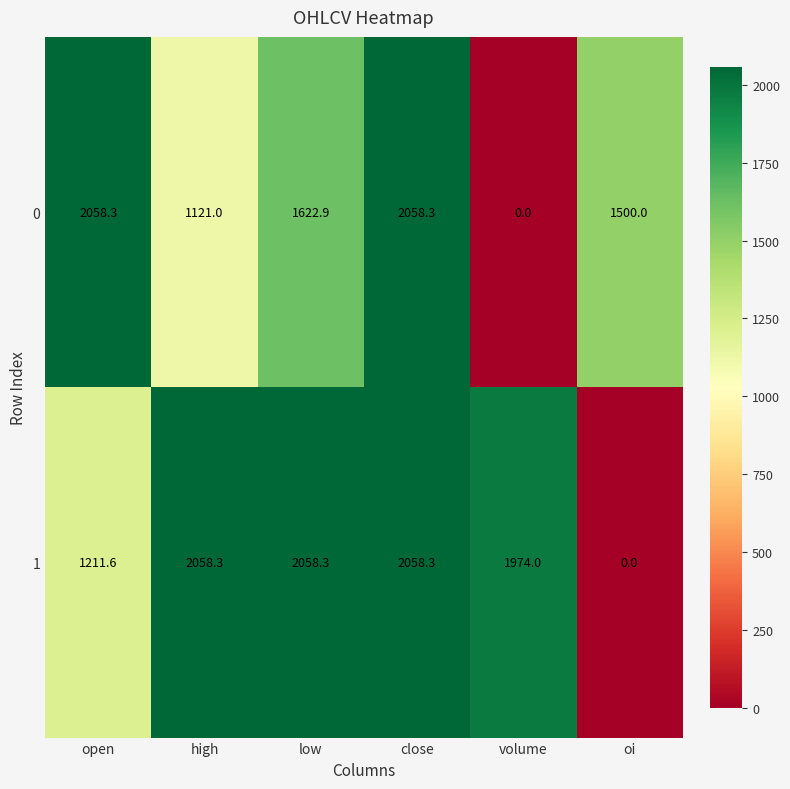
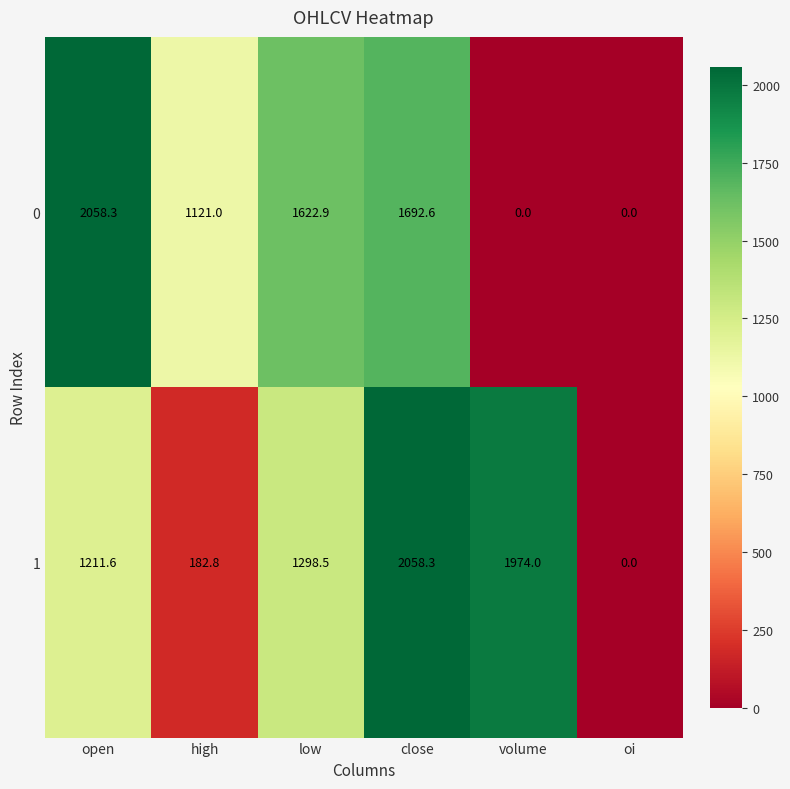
0, close: 2058.3 -> 1692.6
0, oi: 1500.0 -> 0.0
1, high: 2058.3 -> 182.8
1, low: 2058.3 -> 1298.5
